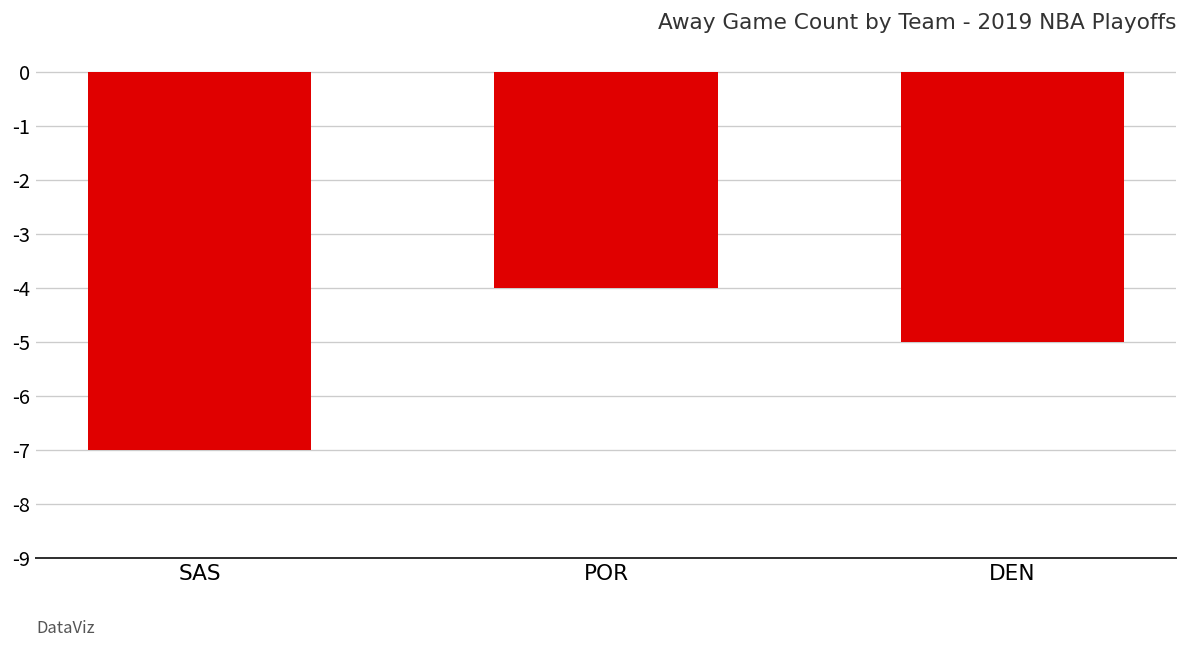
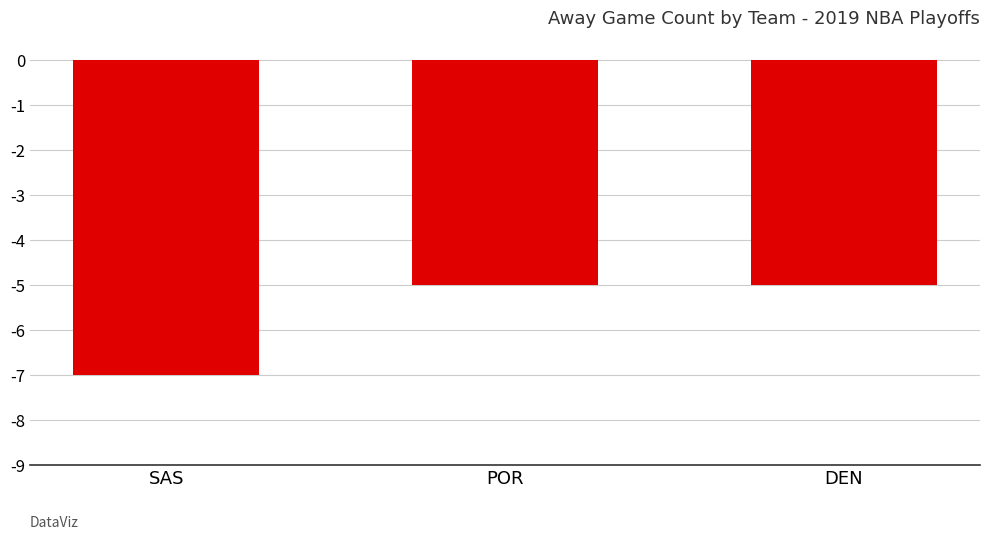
POR: -4 -> -5
